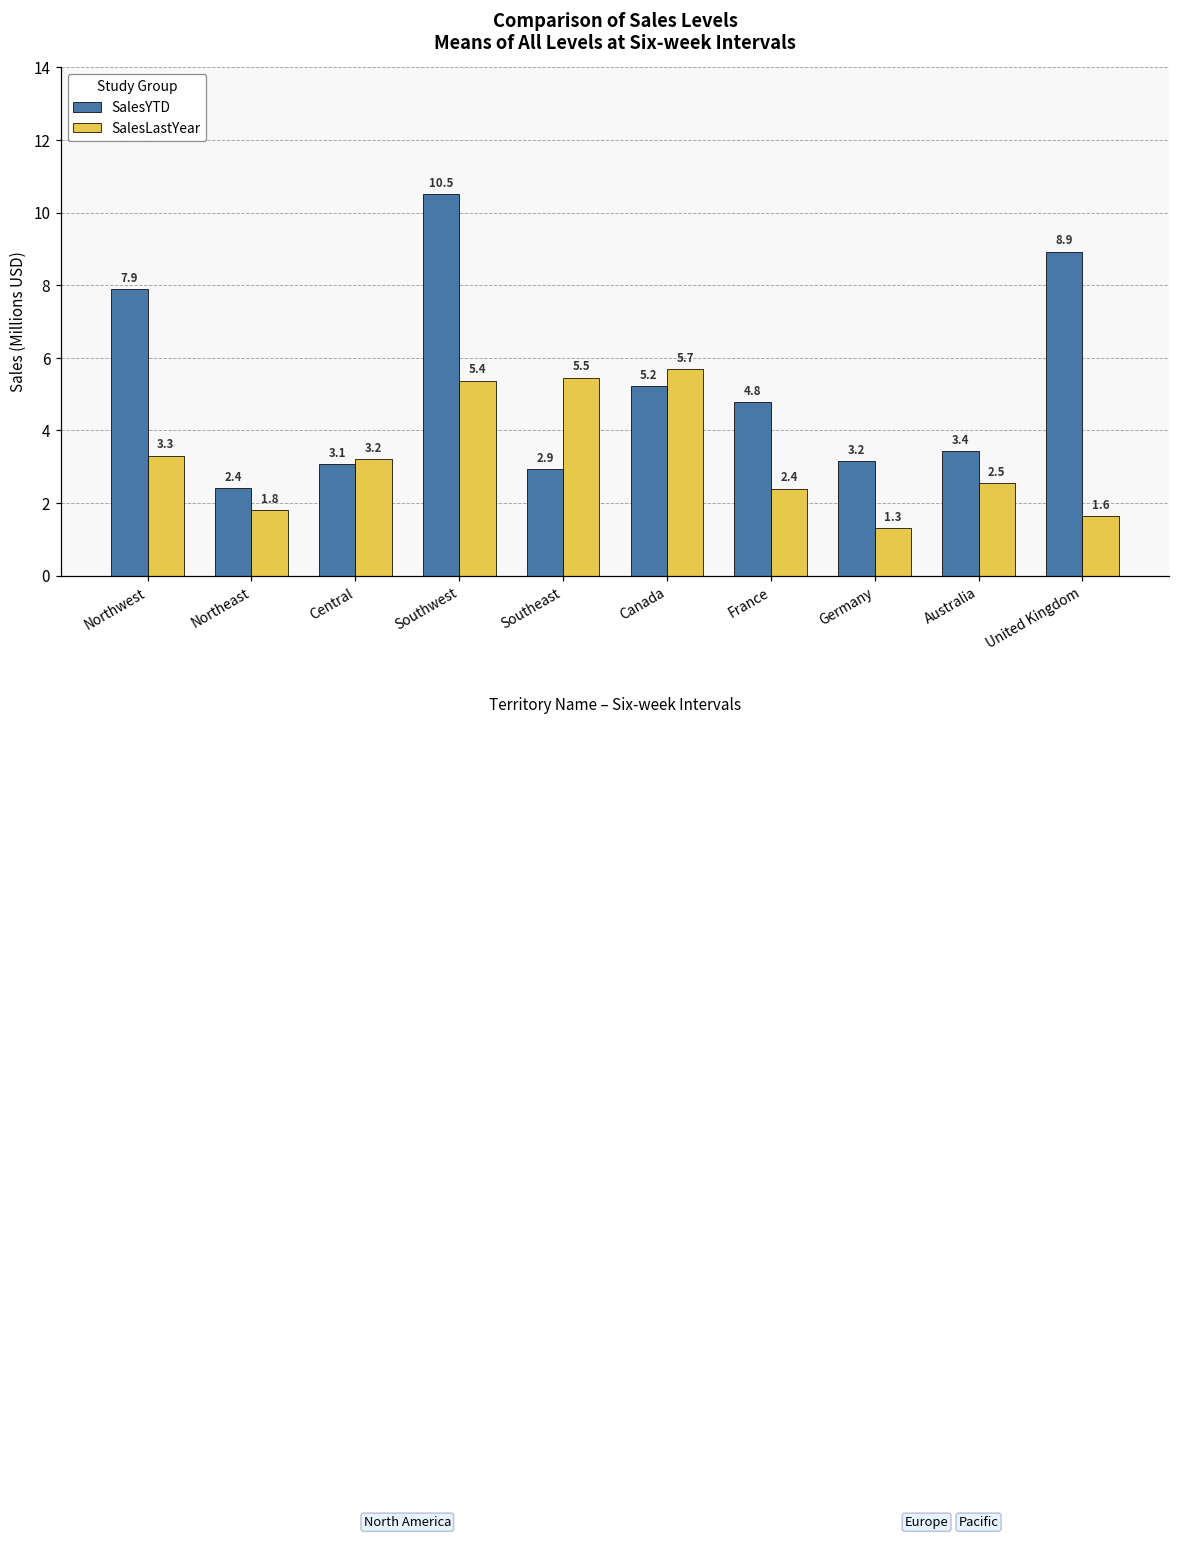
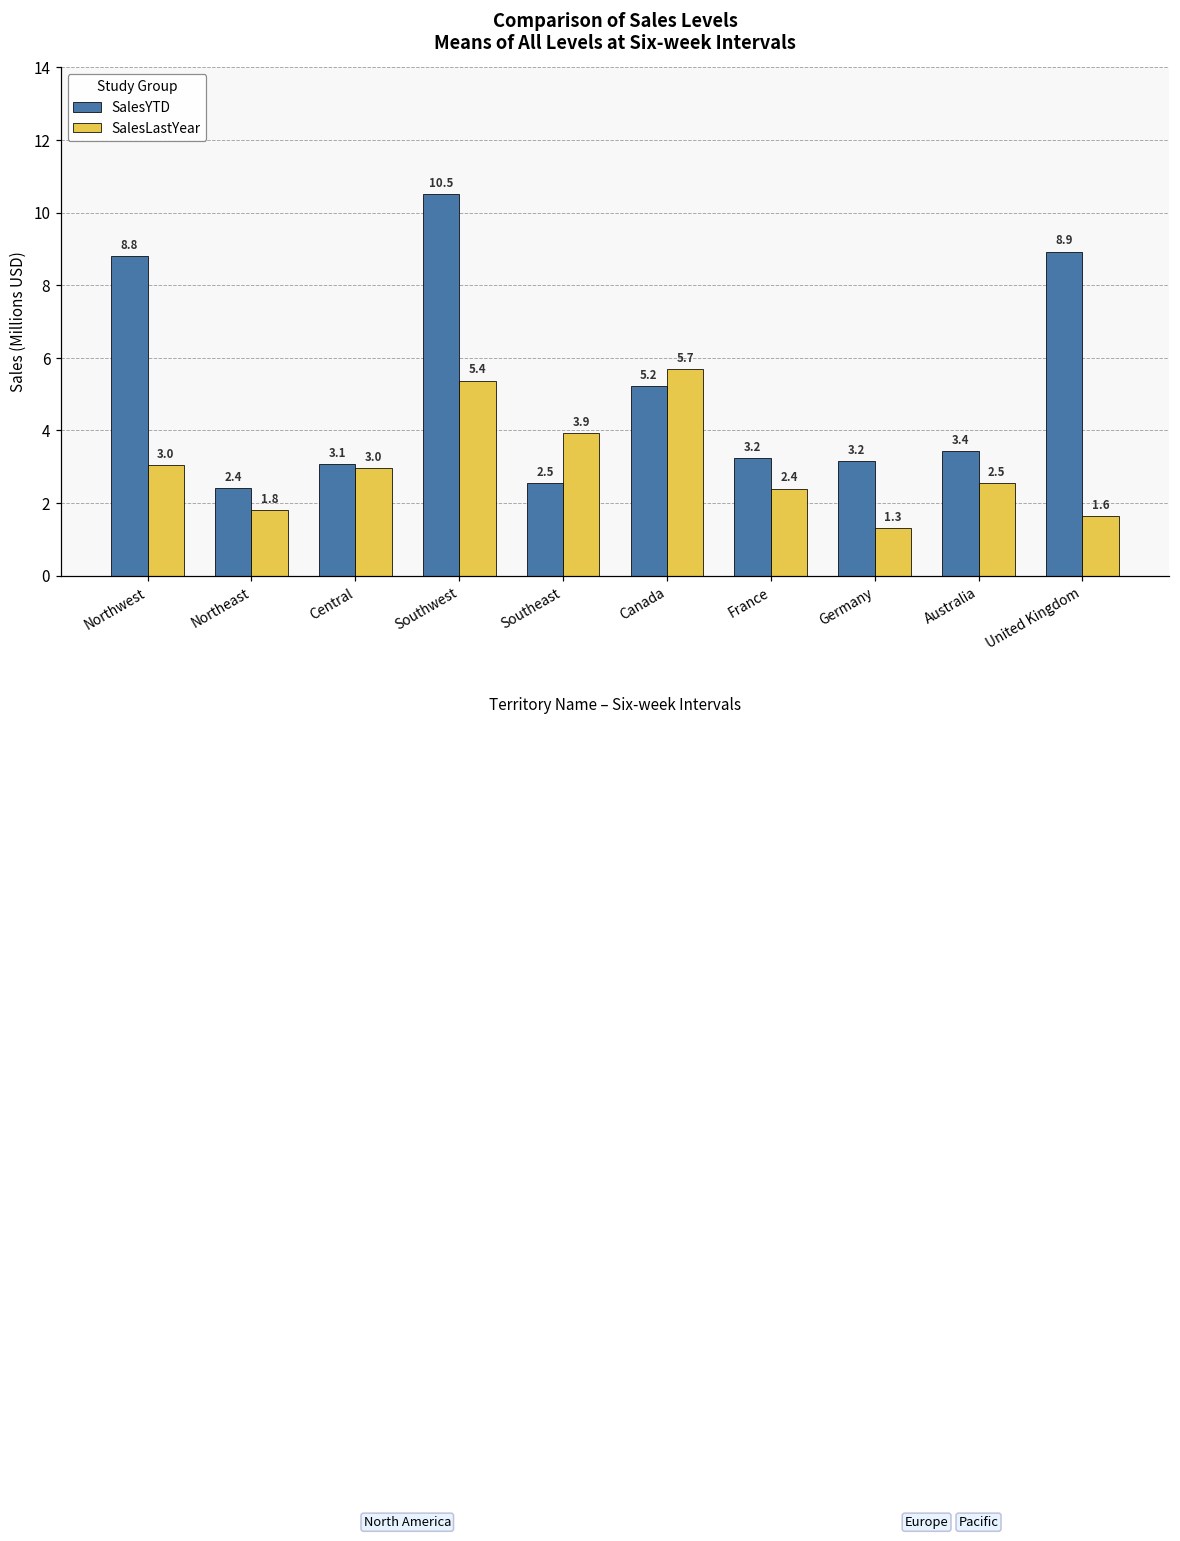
SalesYTD, Northwest: 7.9 -> 8.8
SalesLastYear, Northwest: 3.3 -> 3.0
SalesLastYear, Central: 3.2 -> 3.0
SalesYTD, Southeast: 2.9 -> 2.5
SalesLastYear, Southeast: 5.5 -> 3.9
SalesYTD, France: 4.8 -> 3.2
